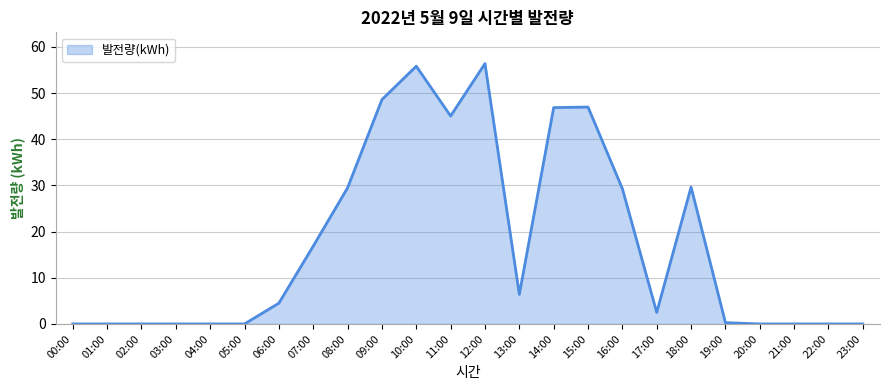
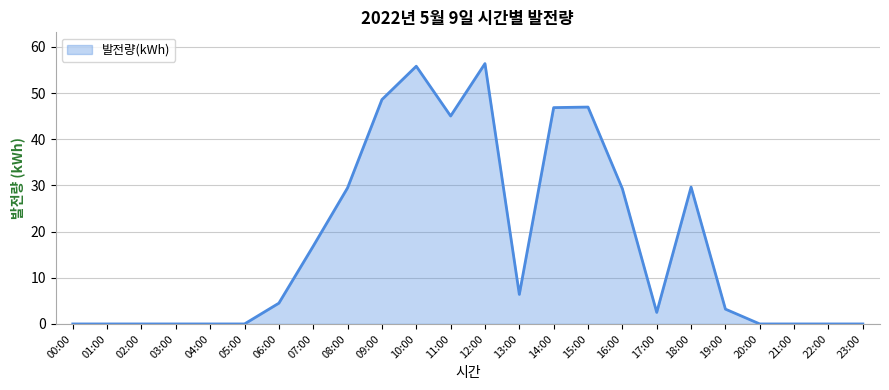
19:00: 0 -> 3
